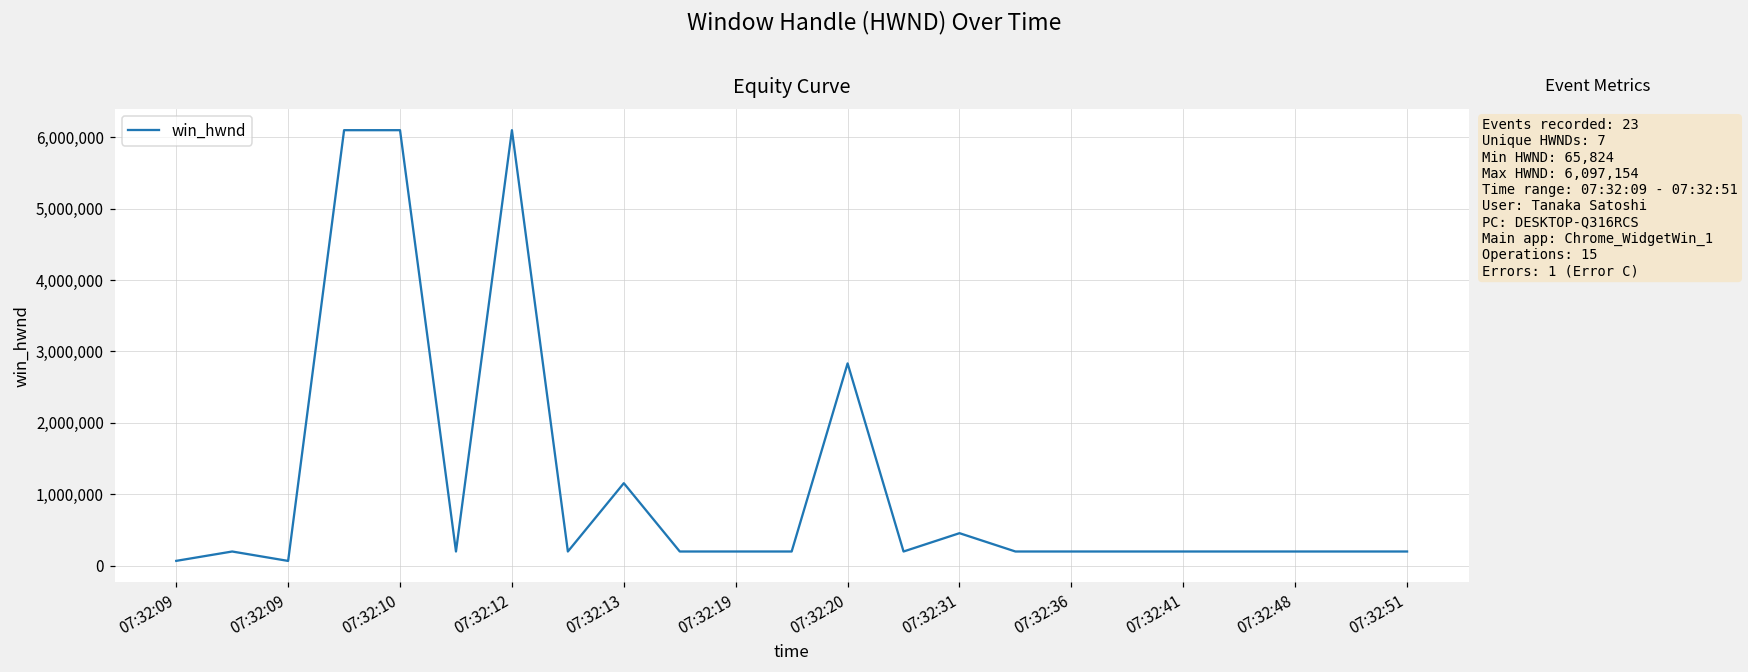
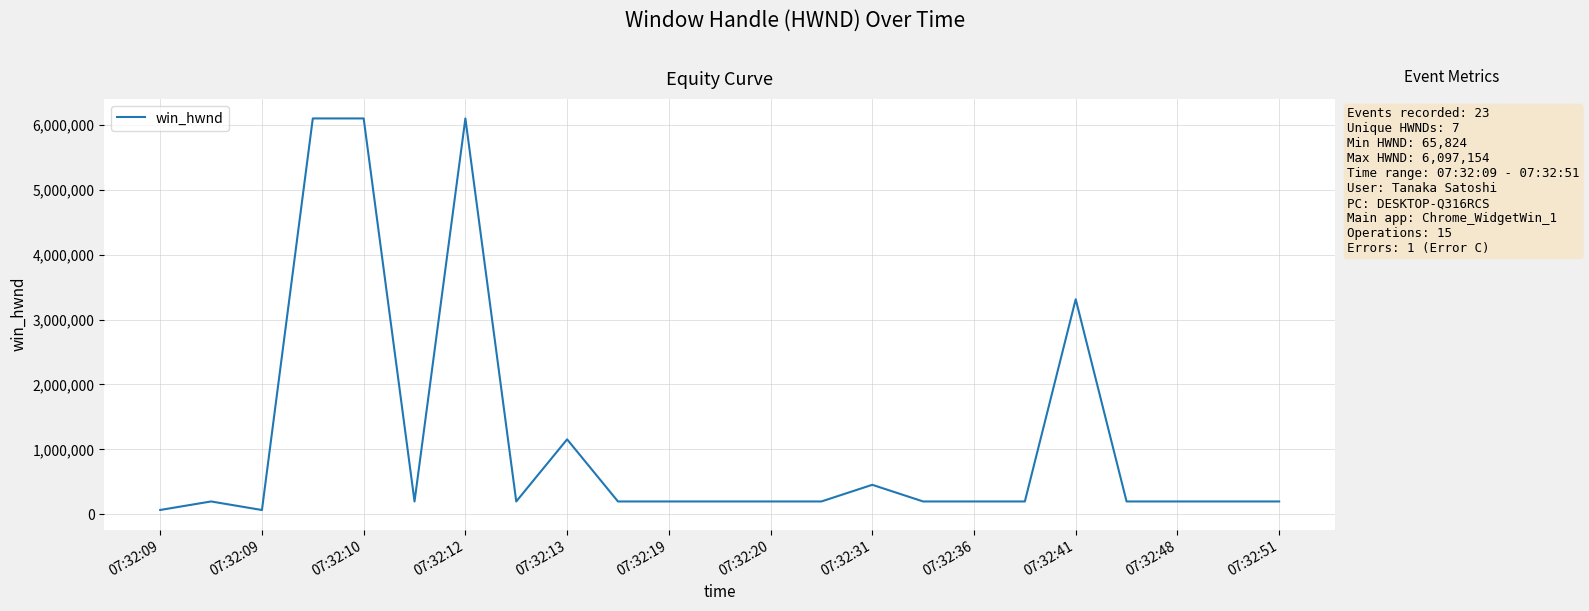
07:32:20: 2,800,000 -> 200,000
07:32:41: 200,000 -> 3,300,000
